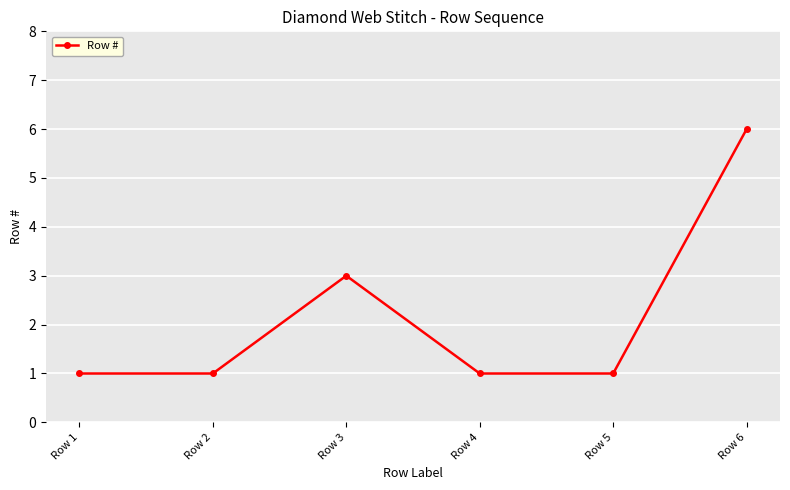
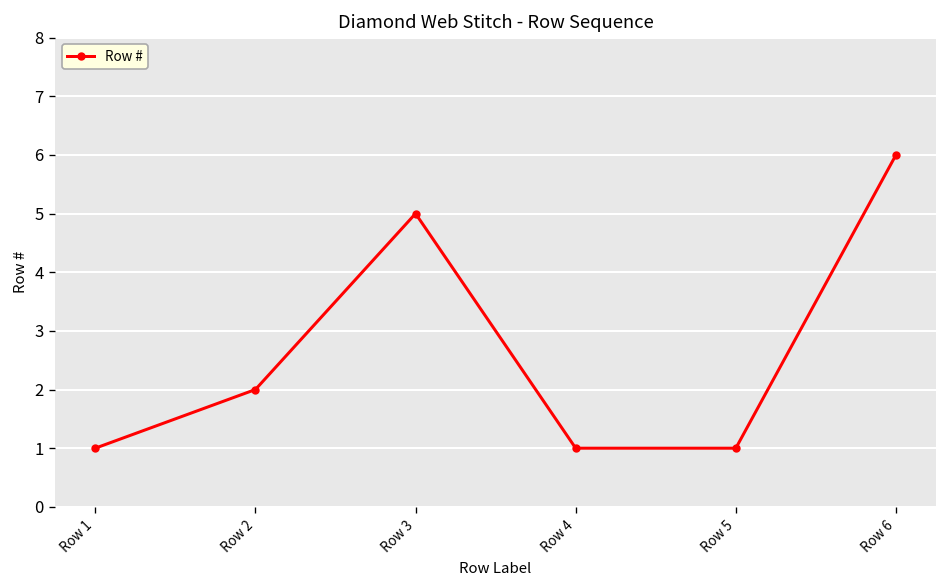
Row 2: 1 -> 2
Row 3: 3 -> 5
